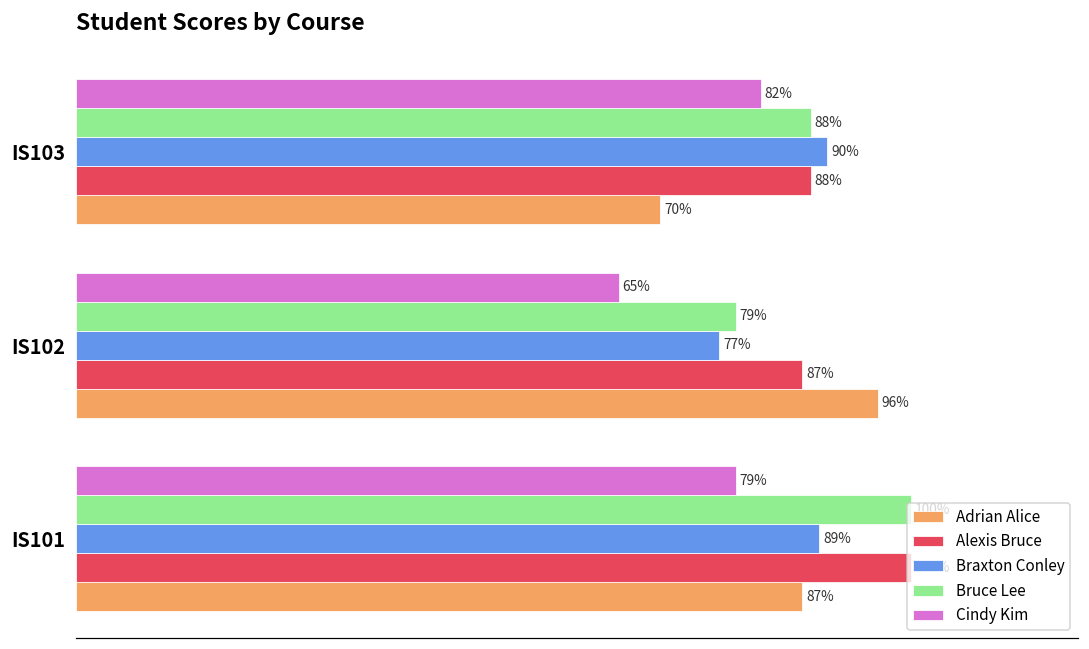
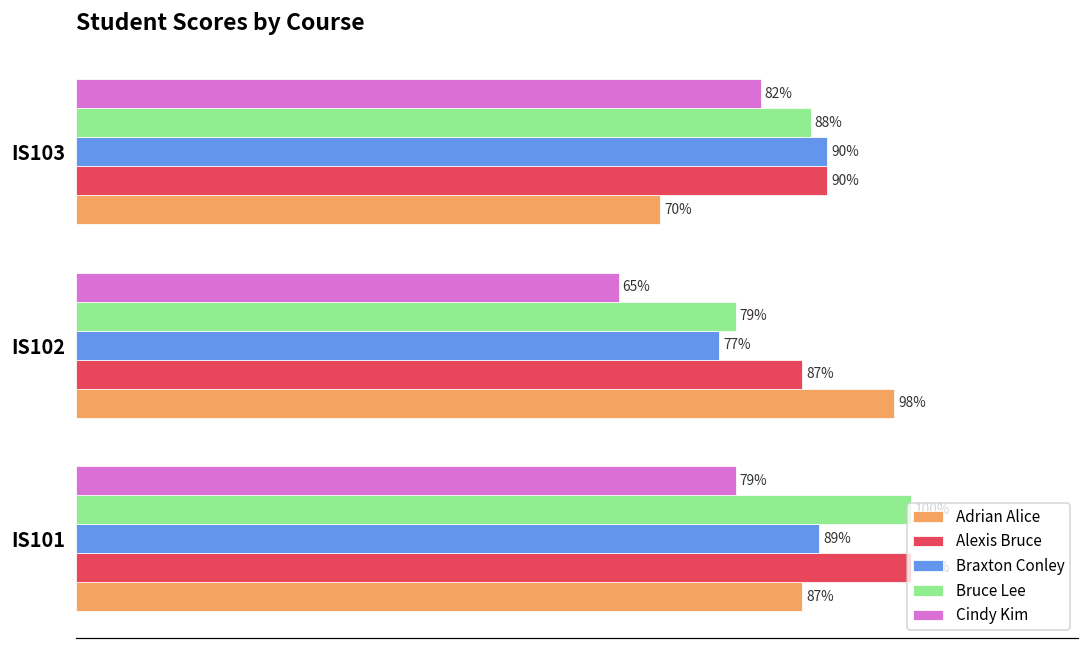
Alexis Bruce, IS103: 88% -> 90%
Adrian Alice, IS102: 96% -> 98%
